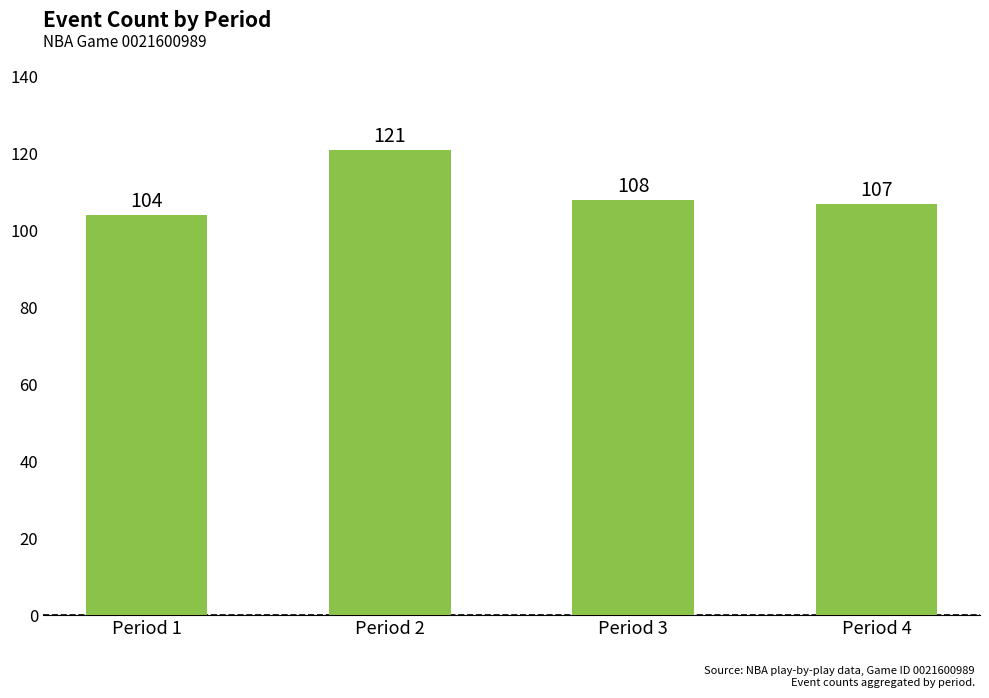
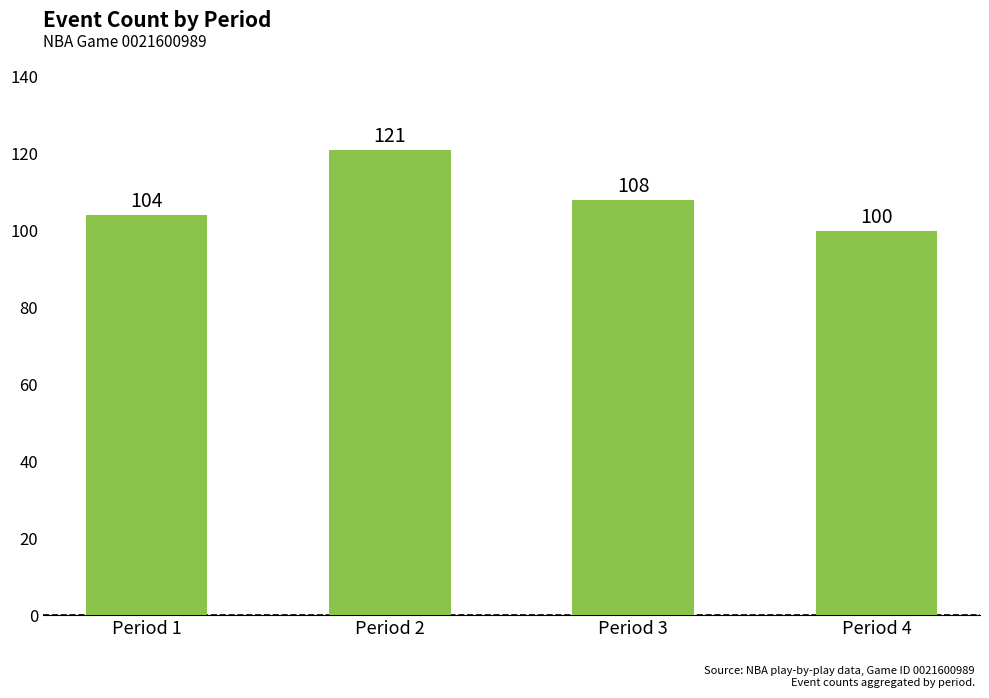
Period 4: 107 -> 100
